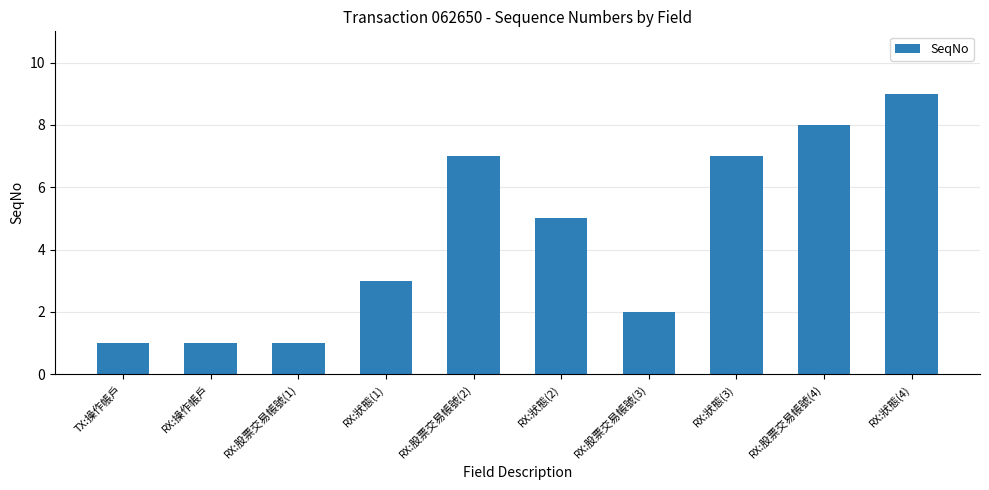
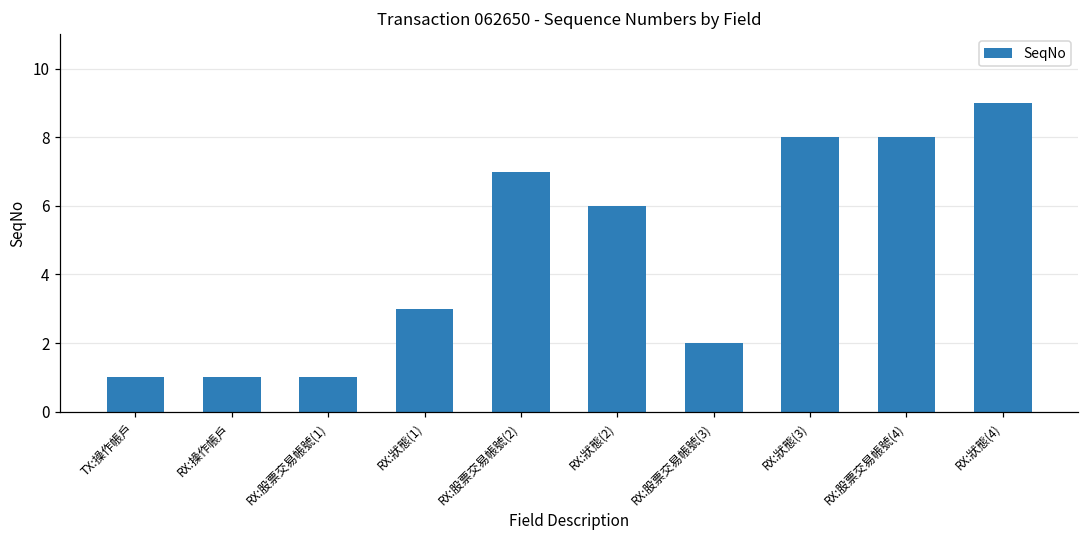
RX:狀態(2): 5 -> 6
RX:狀態(3): 7 -> 8
